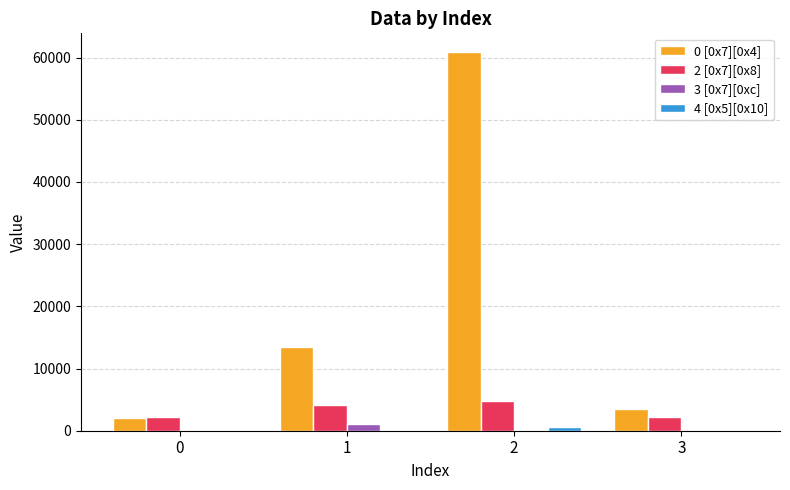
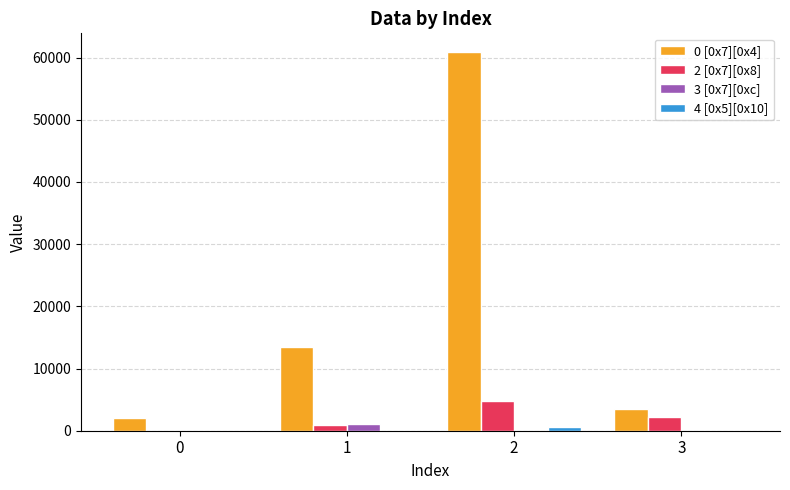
2 [0x7][0x8], 0: 2000 -> 0
2 [0x7][0x8], 1: 4000 -> 1000
